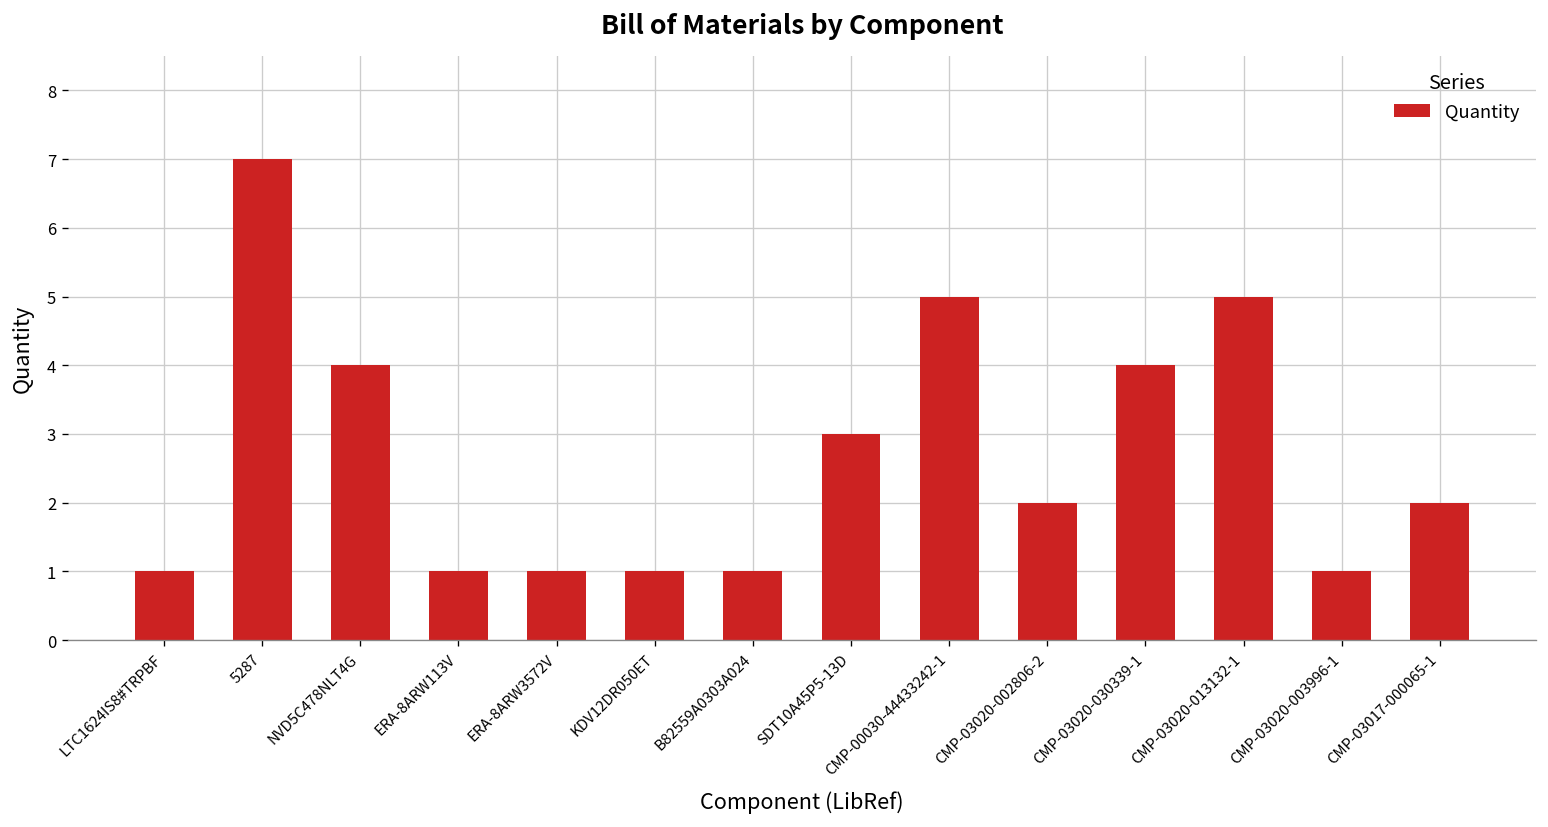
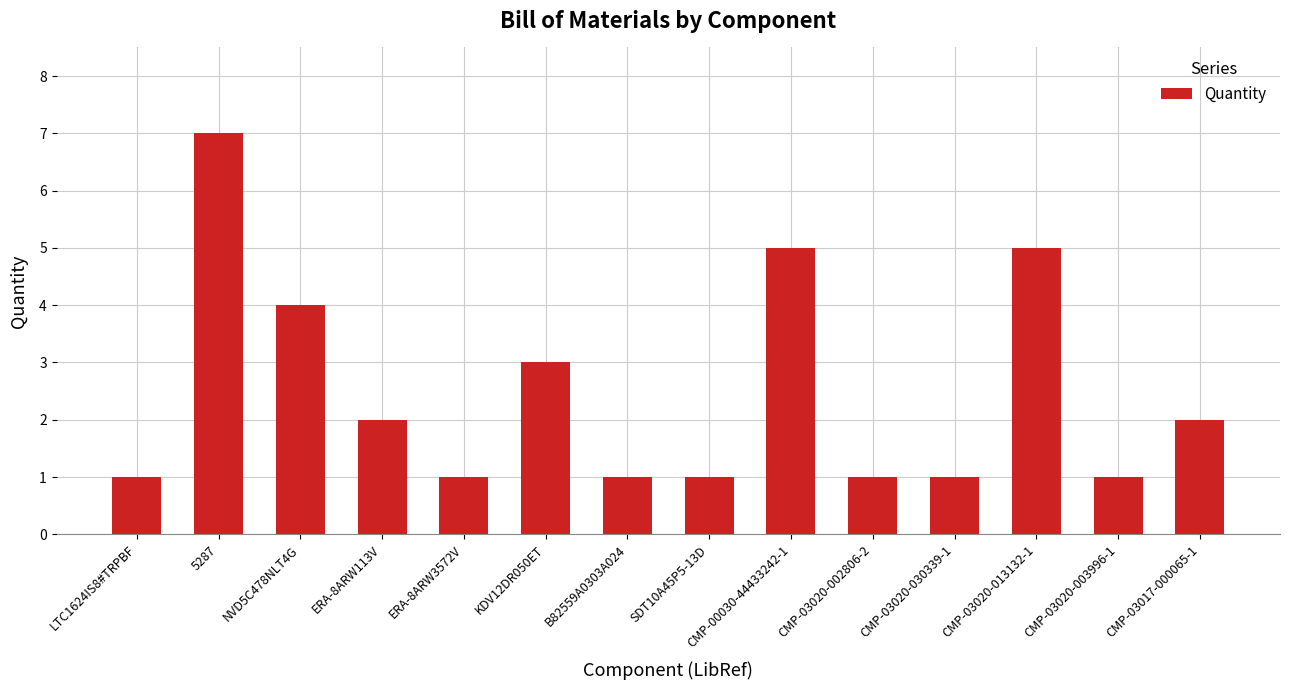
ERA-8ARW113V: 1 -> 2
KDV12DR050ET: 1 -> 3
SDT10A45P5-13D: 3 -> 1
CMP-03020-002806-2: 2 -> 1
CMP-03020-030339-1: 4 -> 1
